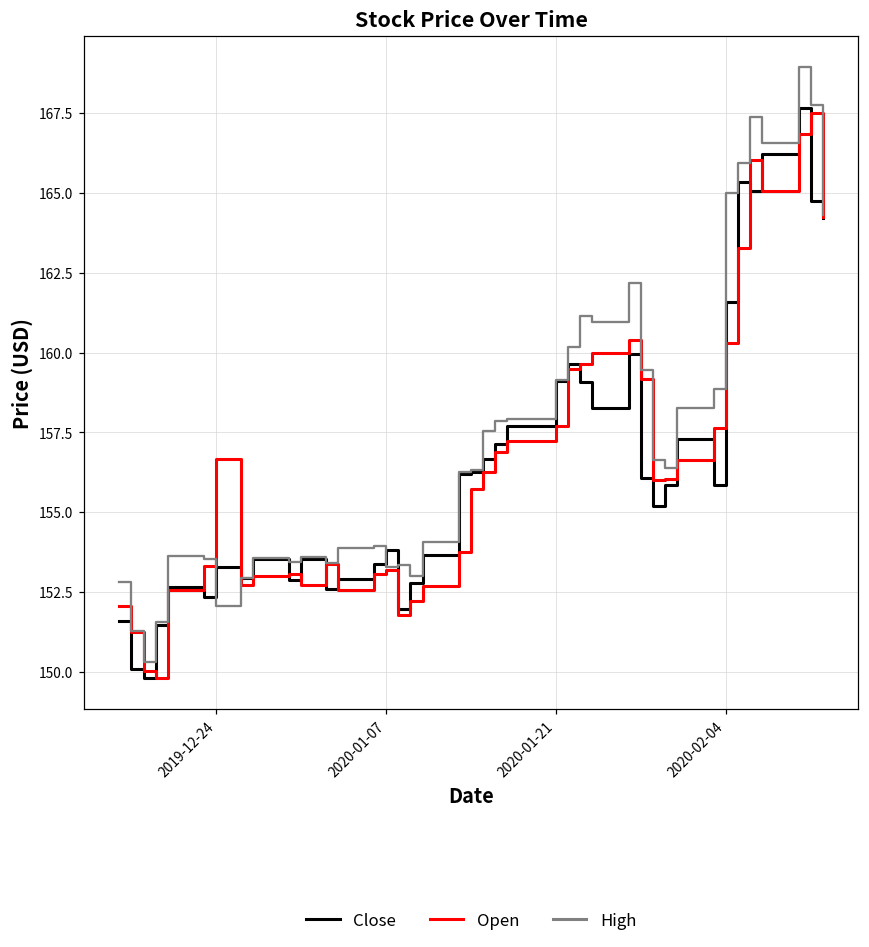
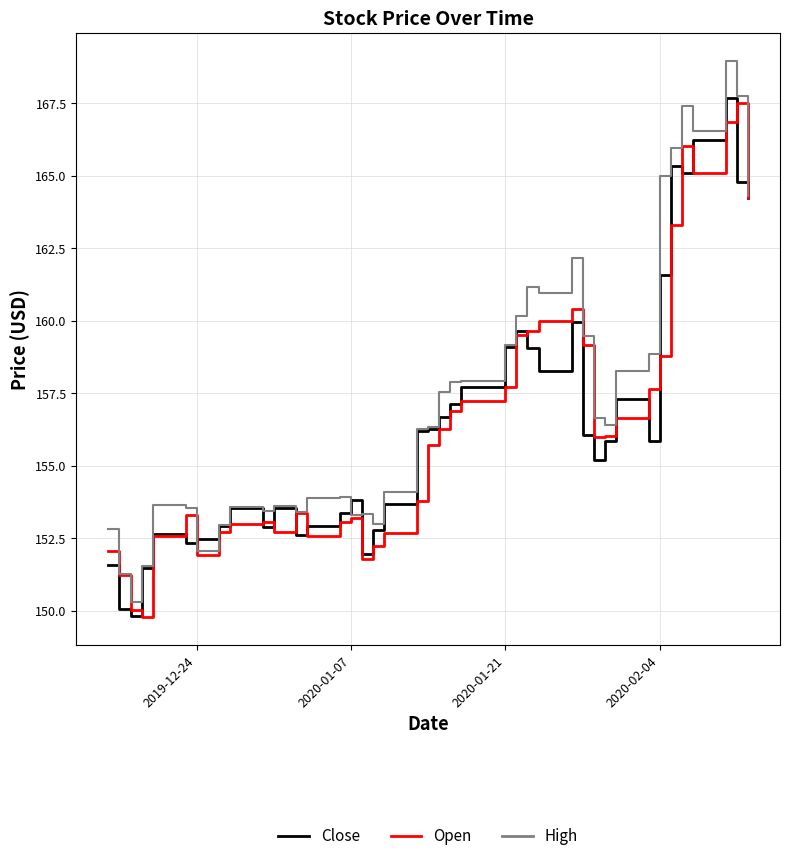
Close, 2019-12-24: 153.3 -> 152.5
Open, 2019-12-24: 156.7 -> 151.9
Open, 2020-02-04: 160.3 -> 158.8
